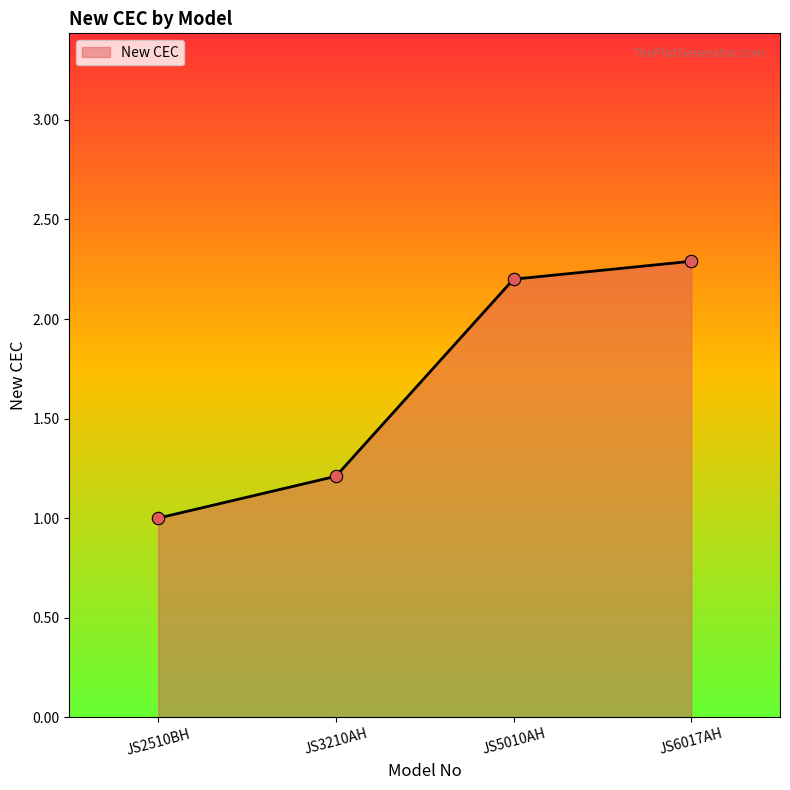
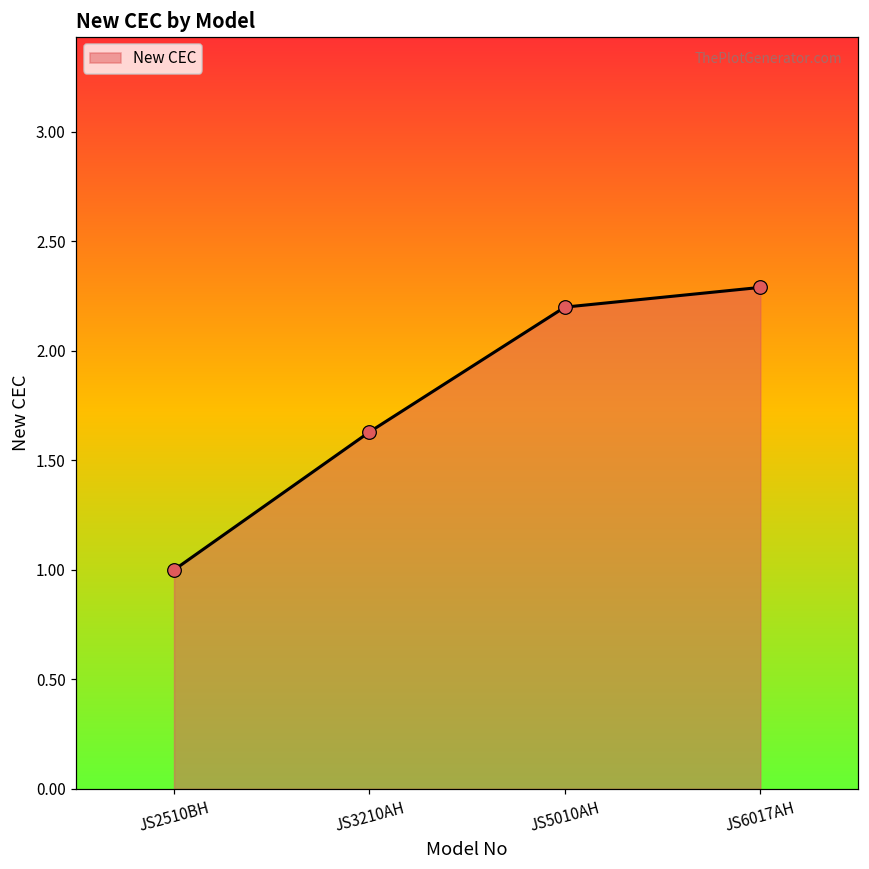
JS3210AH: 1.21 -> 1.63
